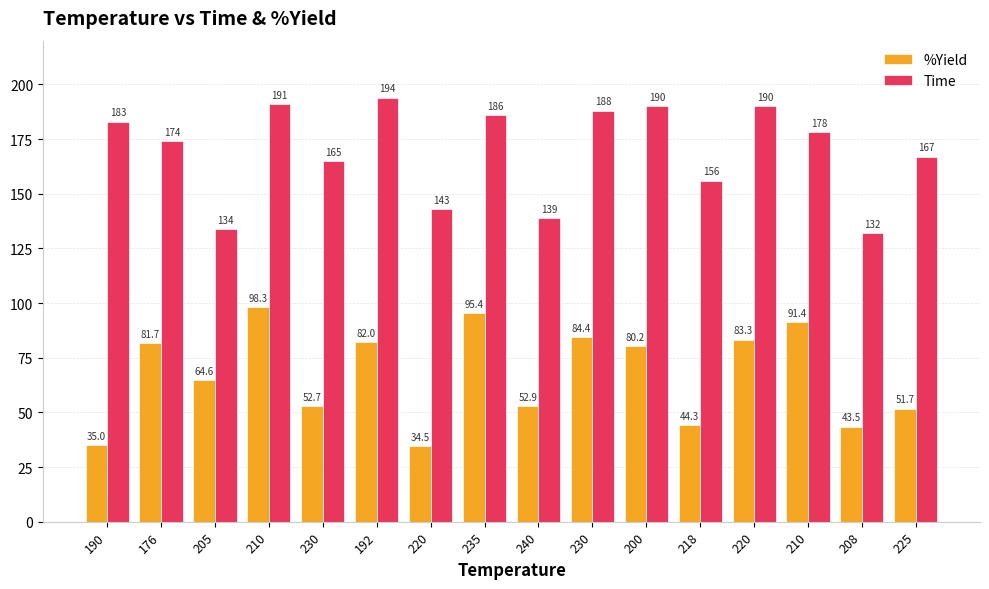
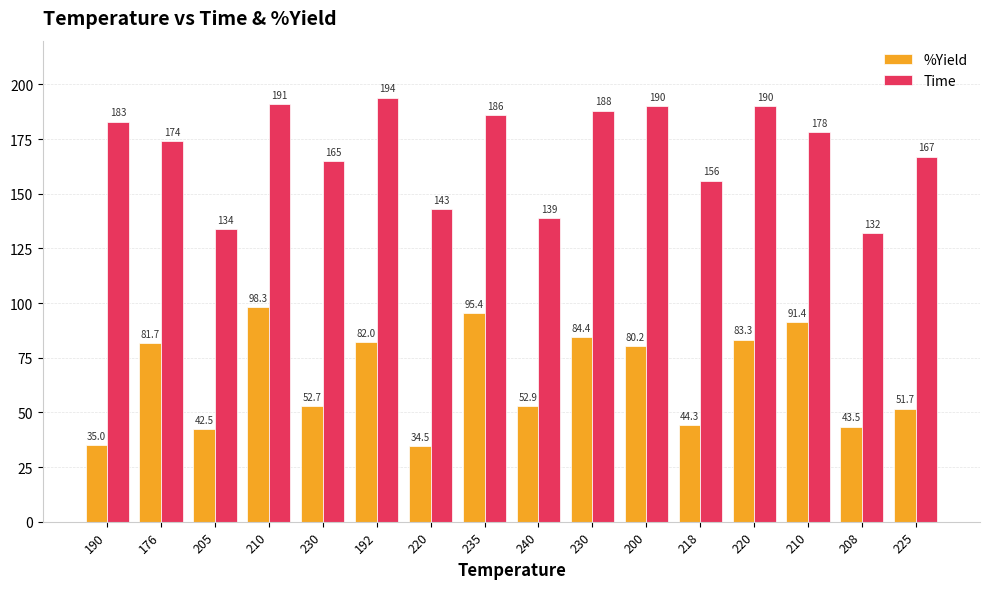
%Yield, 205: 64.6 -> 42.5
